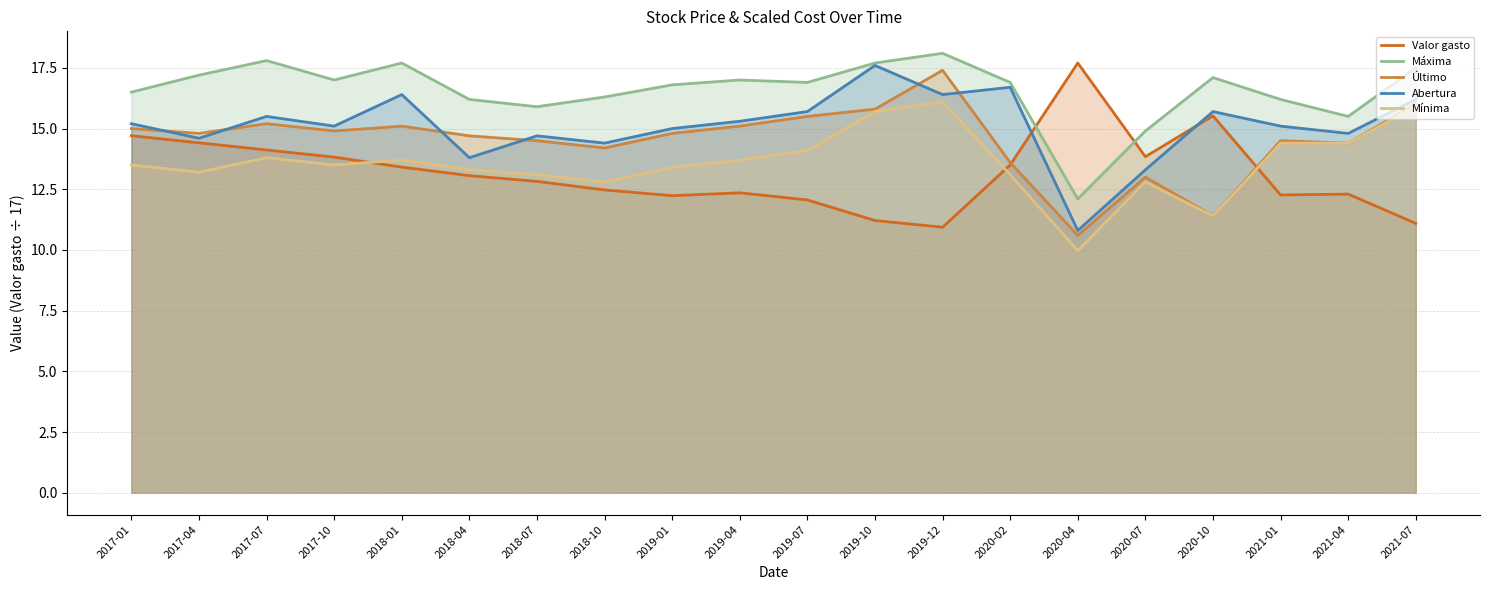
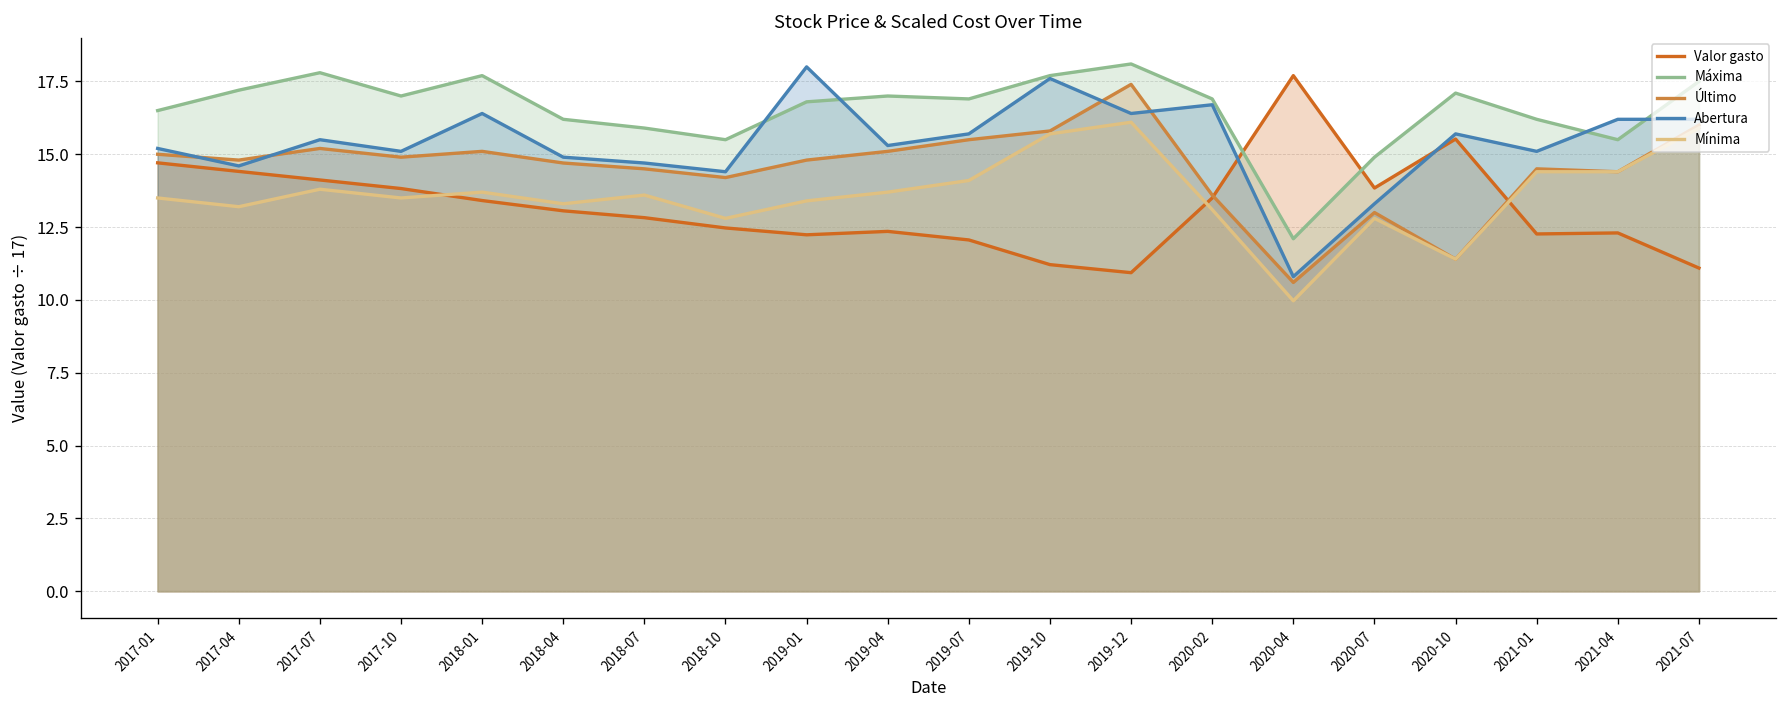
Abertura, 2018-04: 13.8 -> 14.9
Mínima, 2018-07: 13.1 -> 13.6
Máxima, 2018-10: 16.3 -> 15.5
Abertura, 2019-01: 15 -> 18
Abertura, 2021-04: 14.8 -> 16.2
